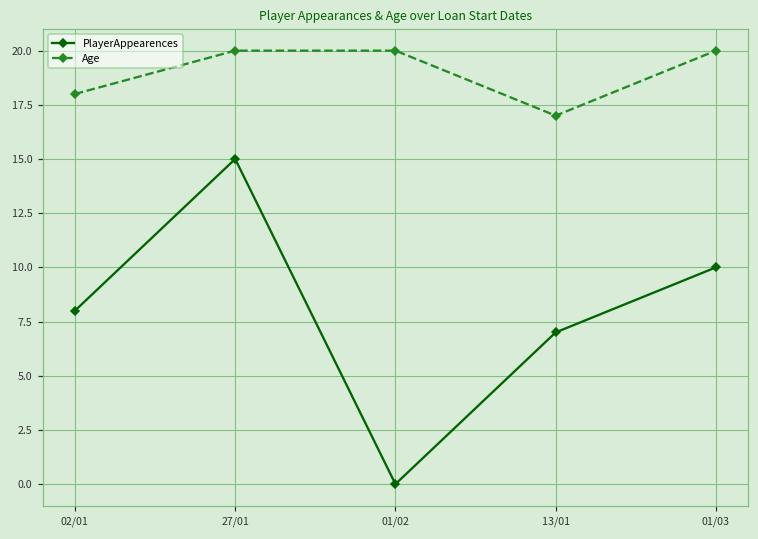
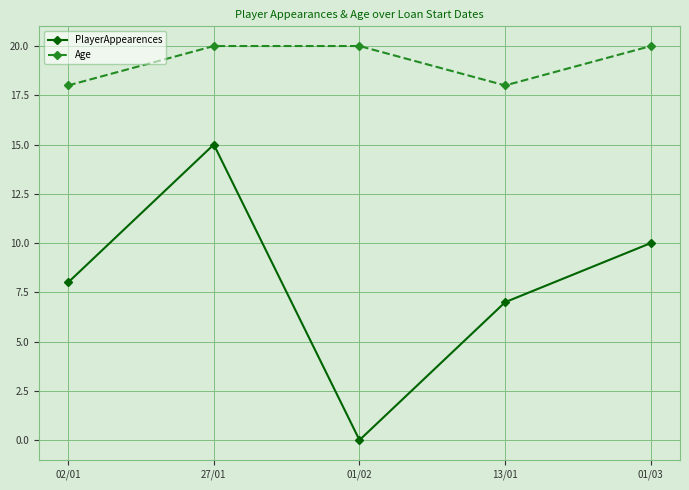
Age, 13/01: 17 -> 18
